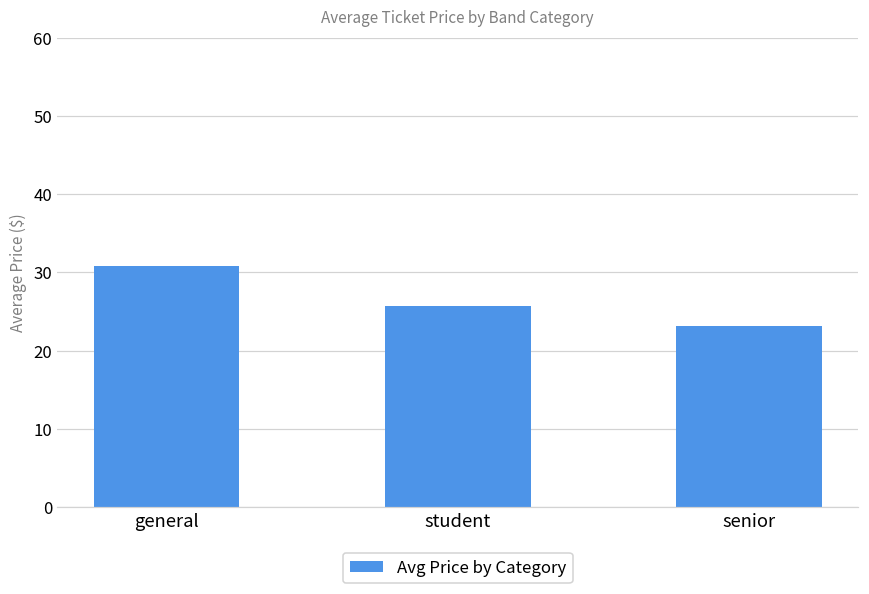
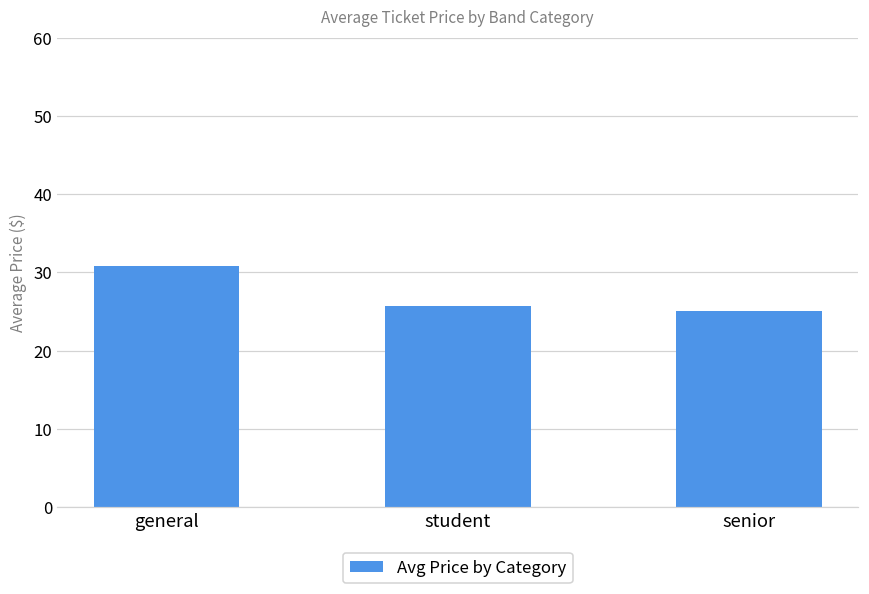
senior: 23 -> 25
